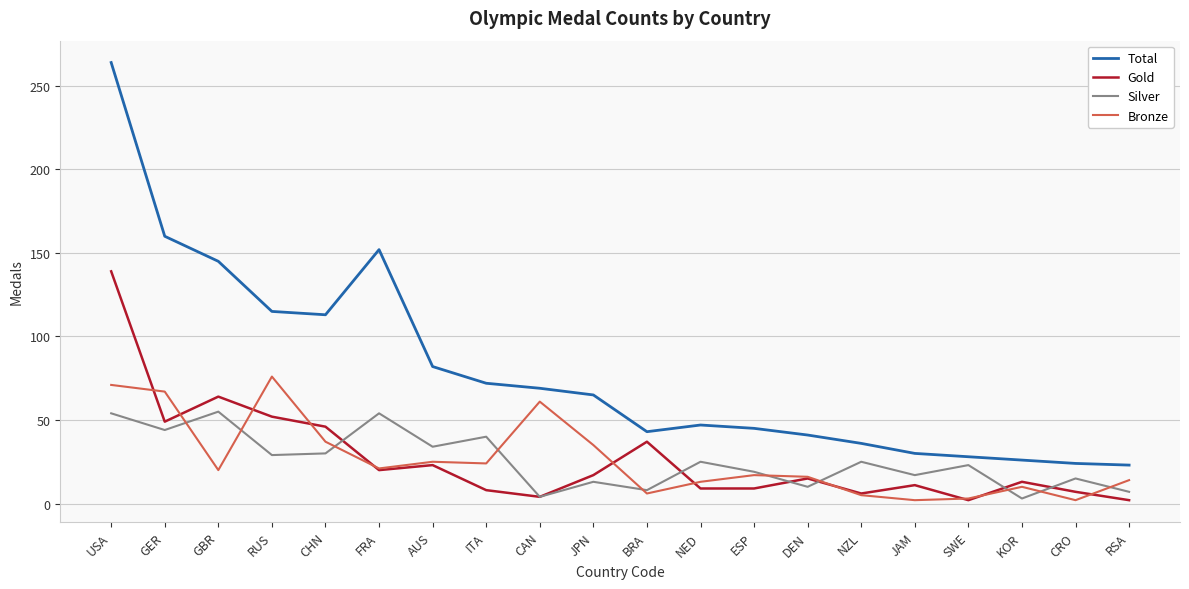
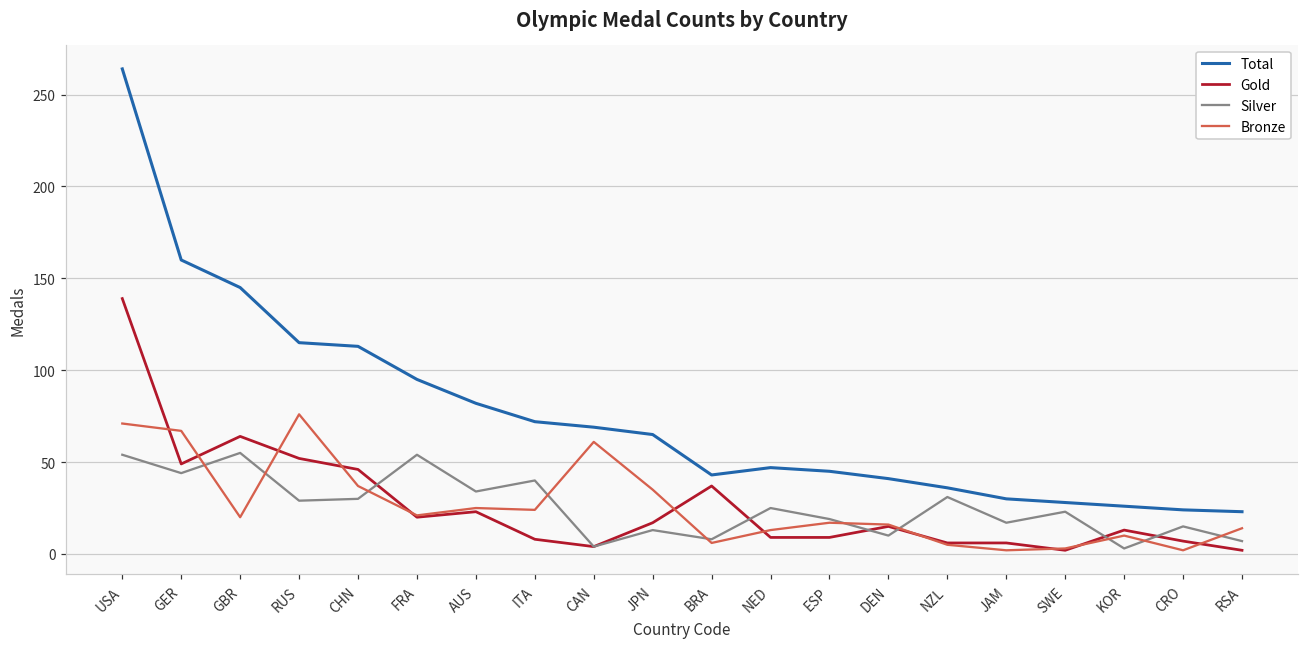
Total, FRA: 152 -> 95
Silver, NZL: 25 -> 31
Gold, JAM: 11 -> 6
